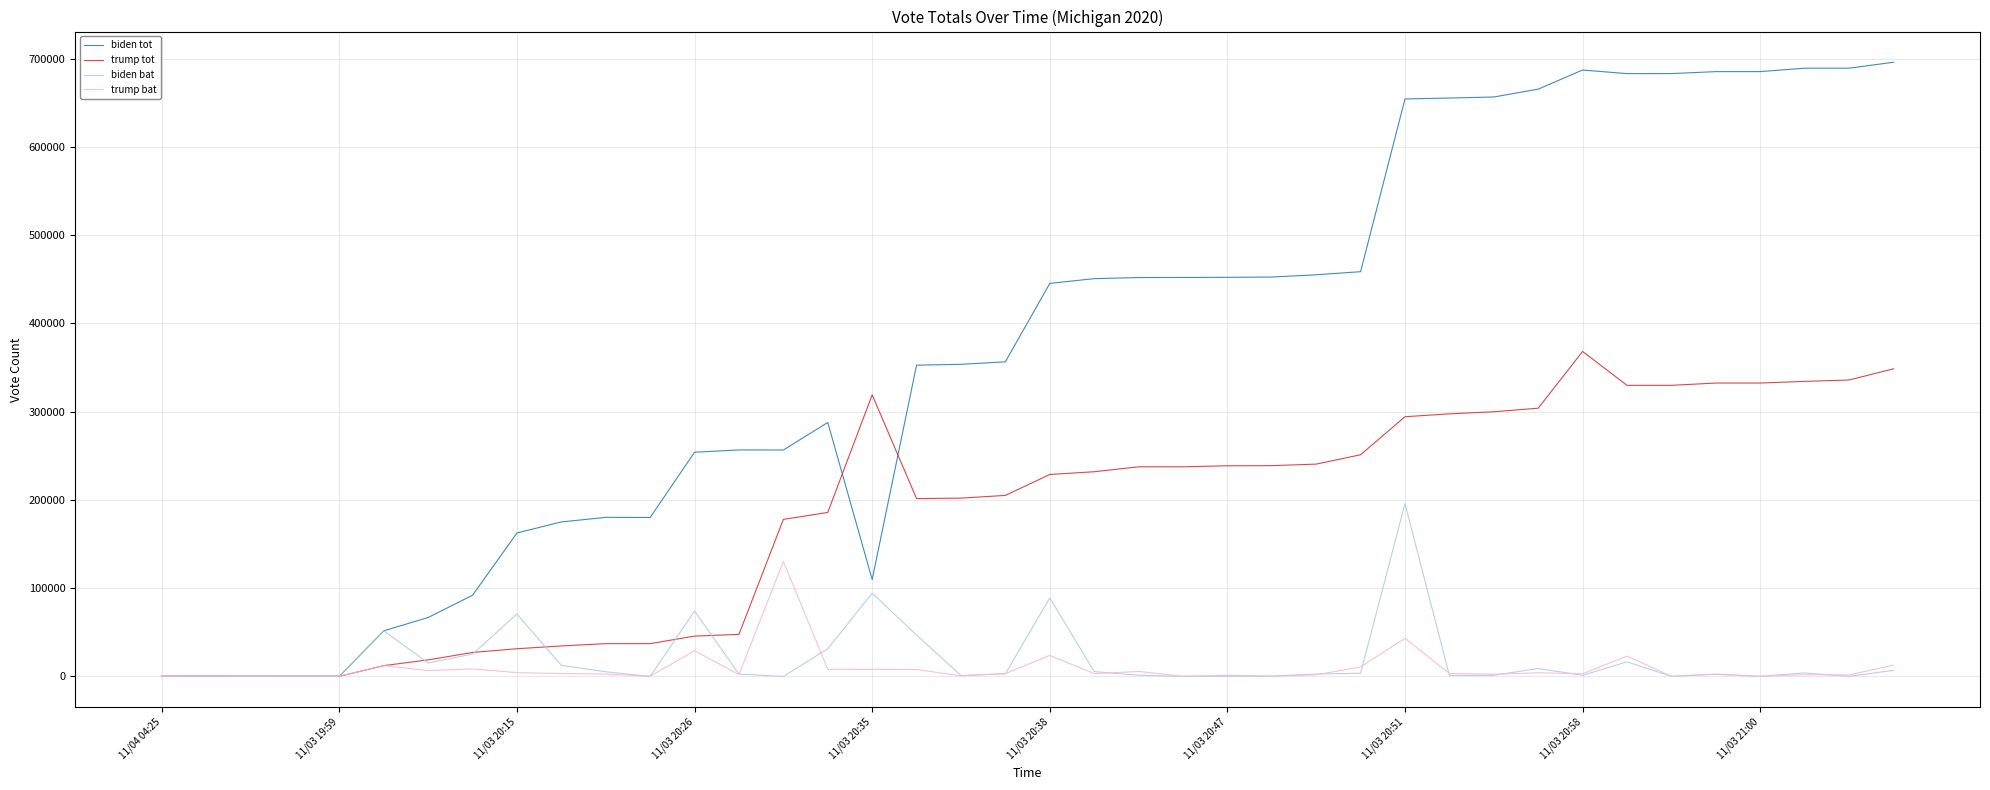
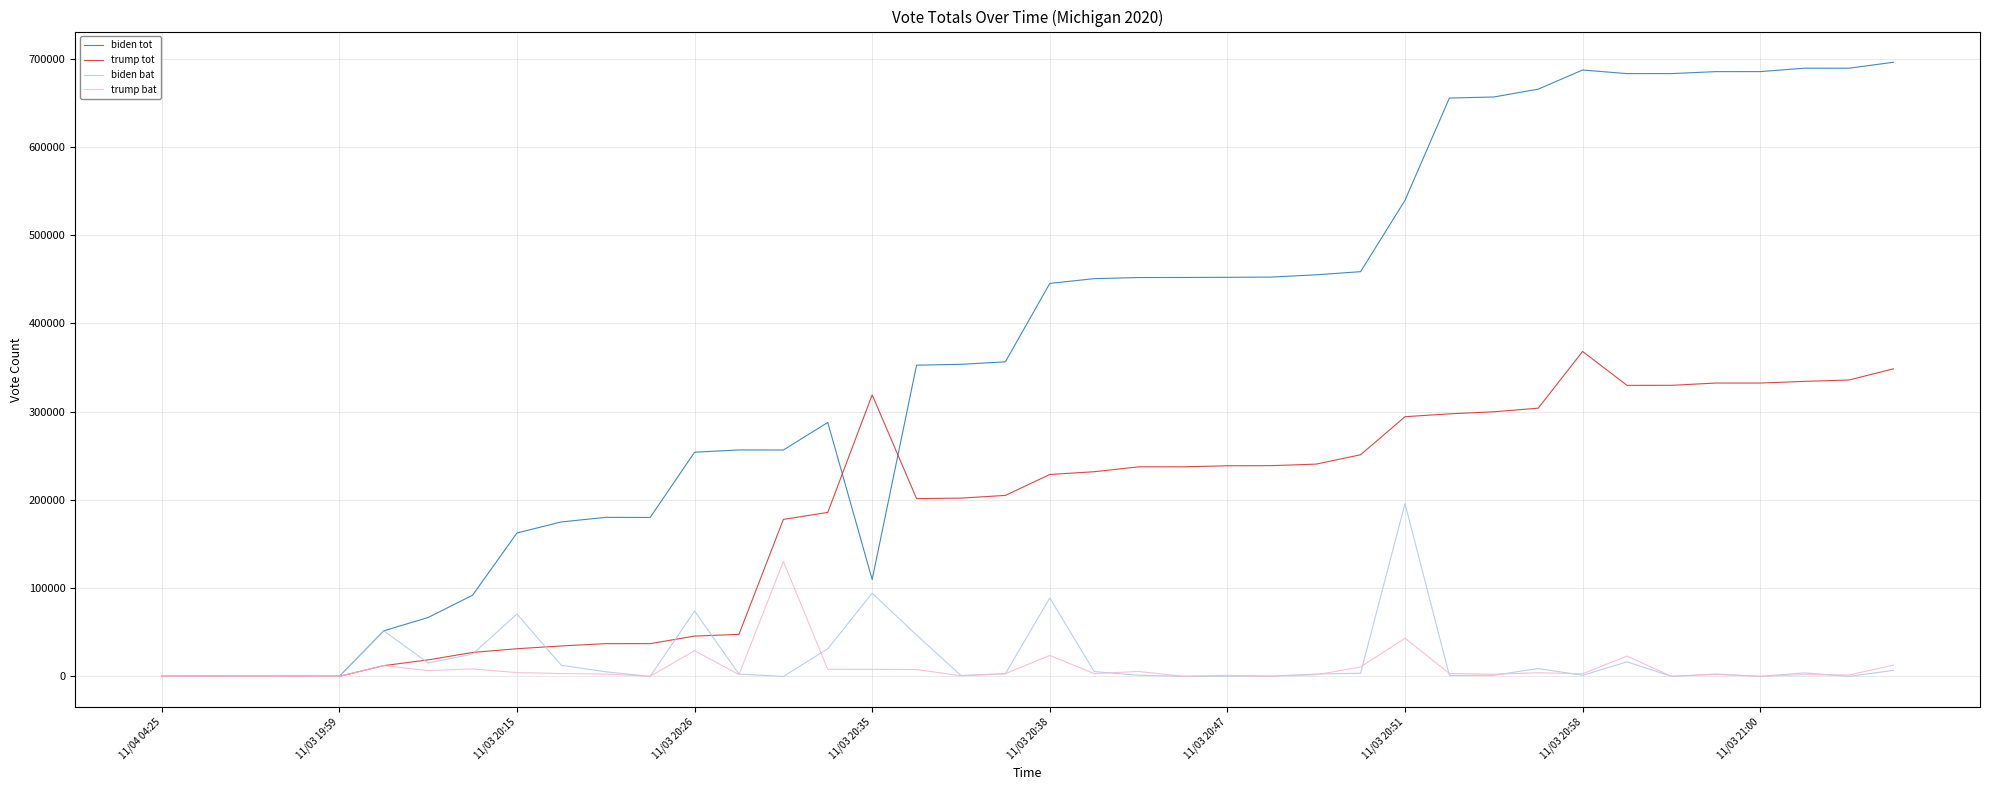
biden tot, 11/03 20:51: 650000 -> 540000
